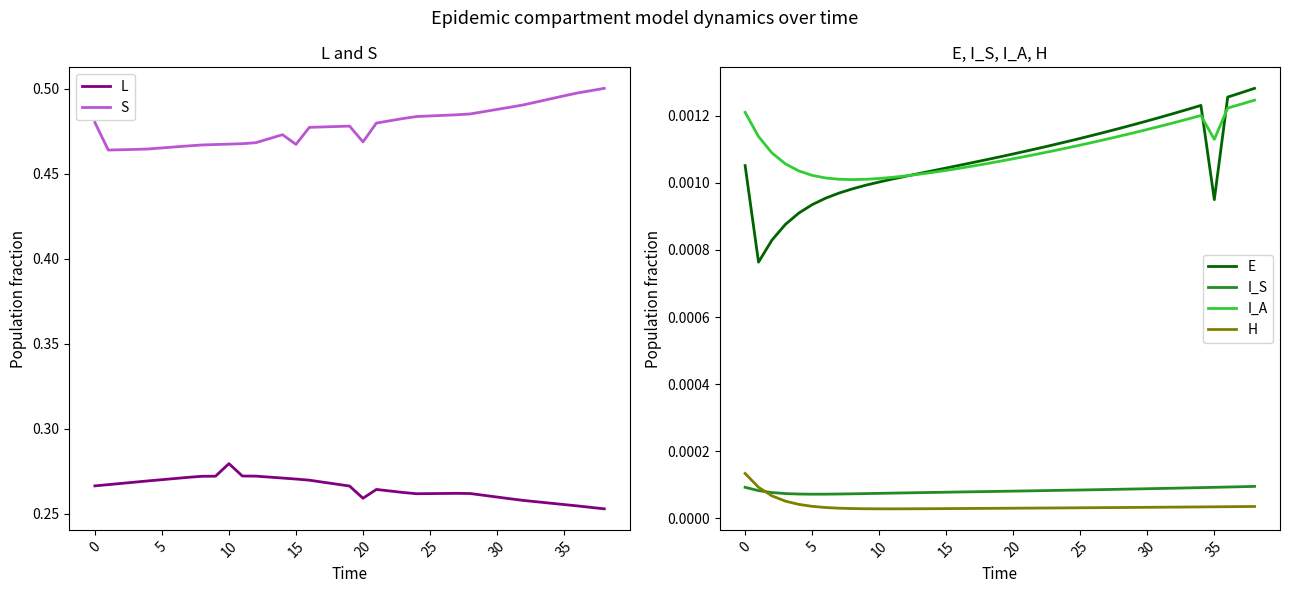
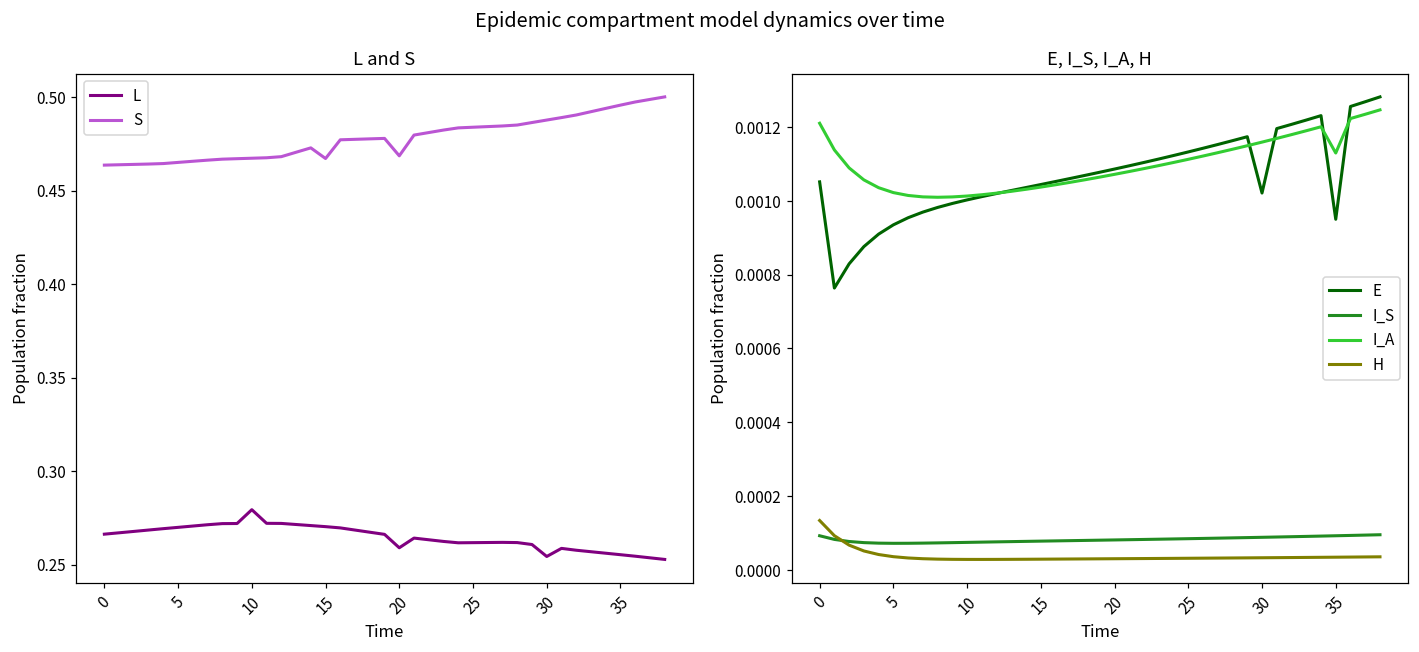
L and S, S, 0: 0.480 -> 0.464
L and S, L, 30: 0.260 -> 0.254
E, I_S, I_A, H, E, 30: 0.00118 -> 0.00102
